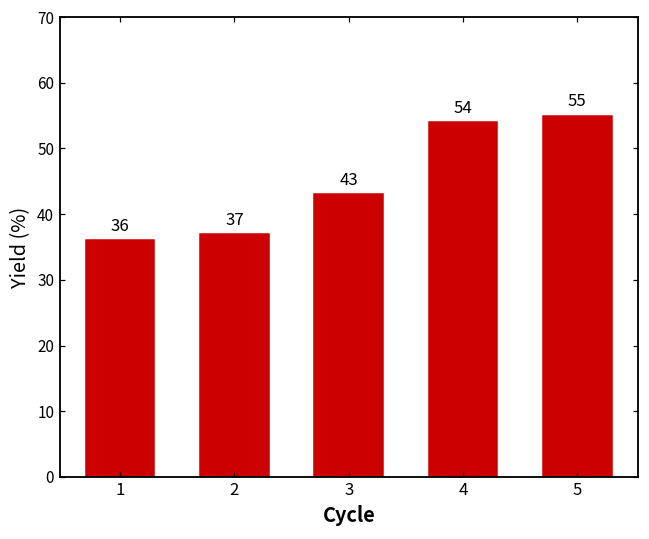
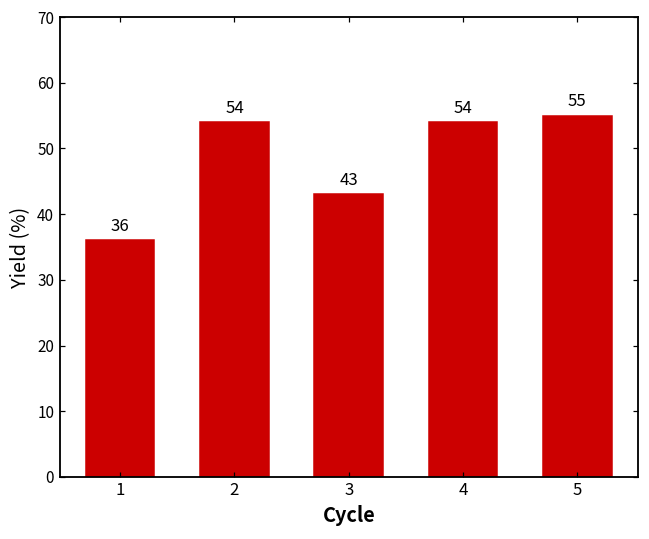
2: 37 -> 54
